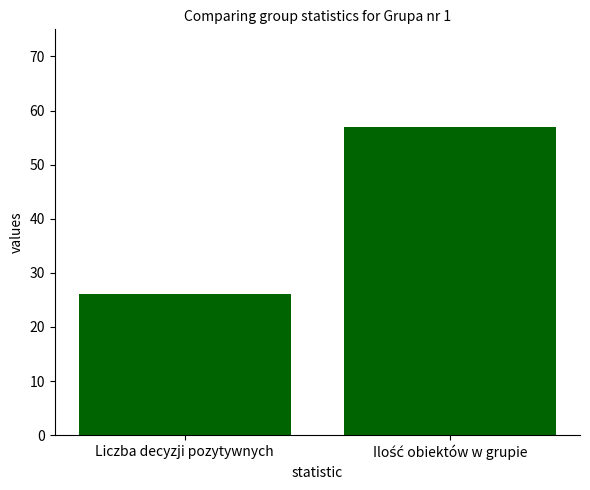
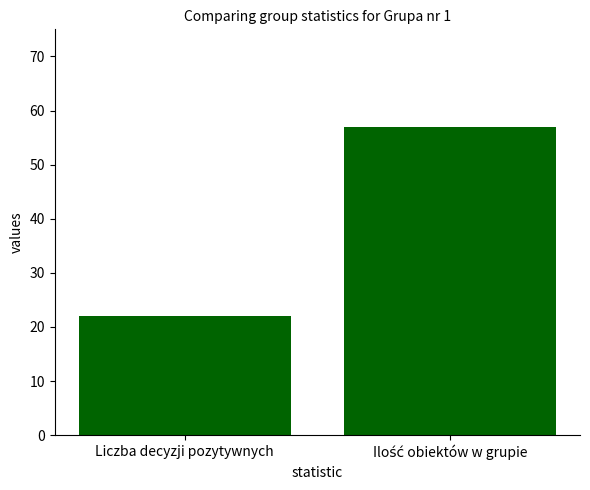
Liczba decyzji pozytywnych: 26 -> 22
